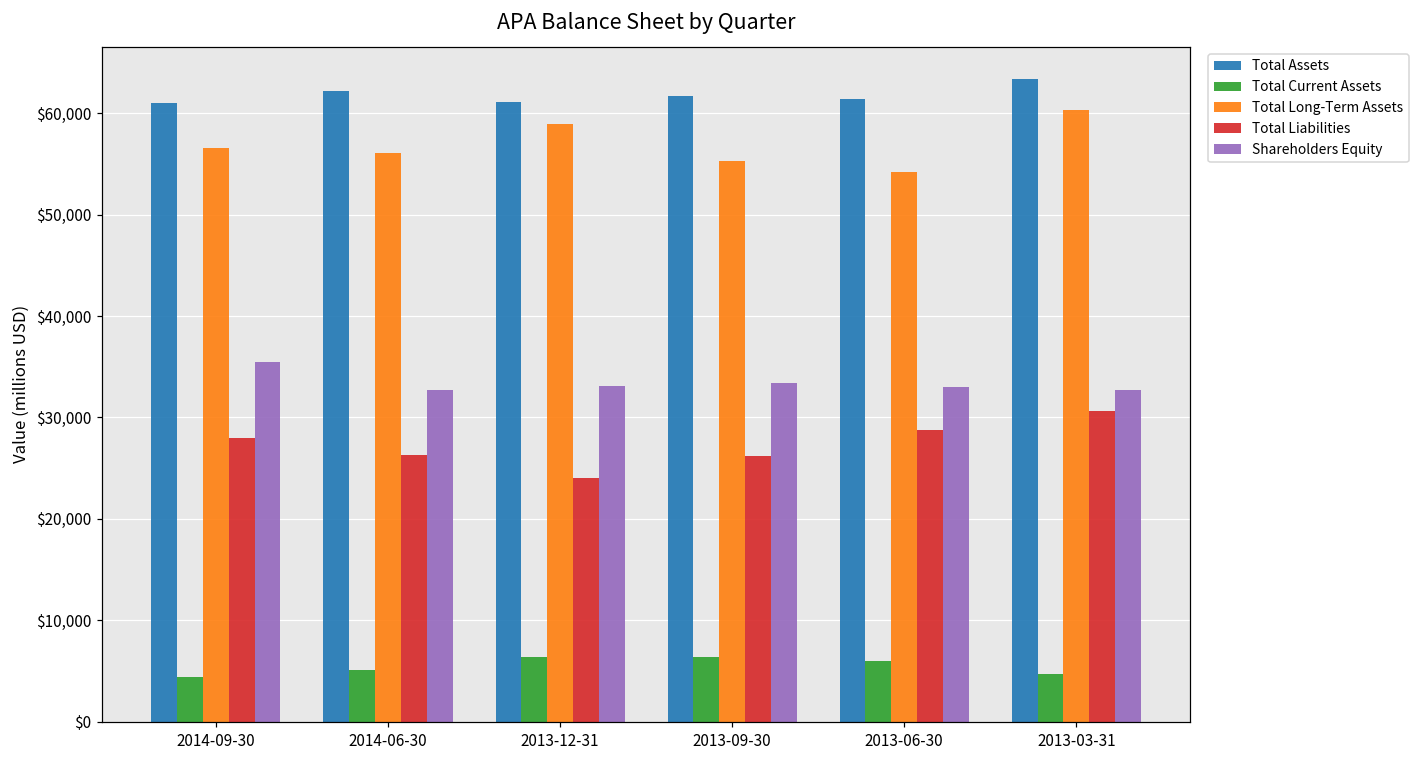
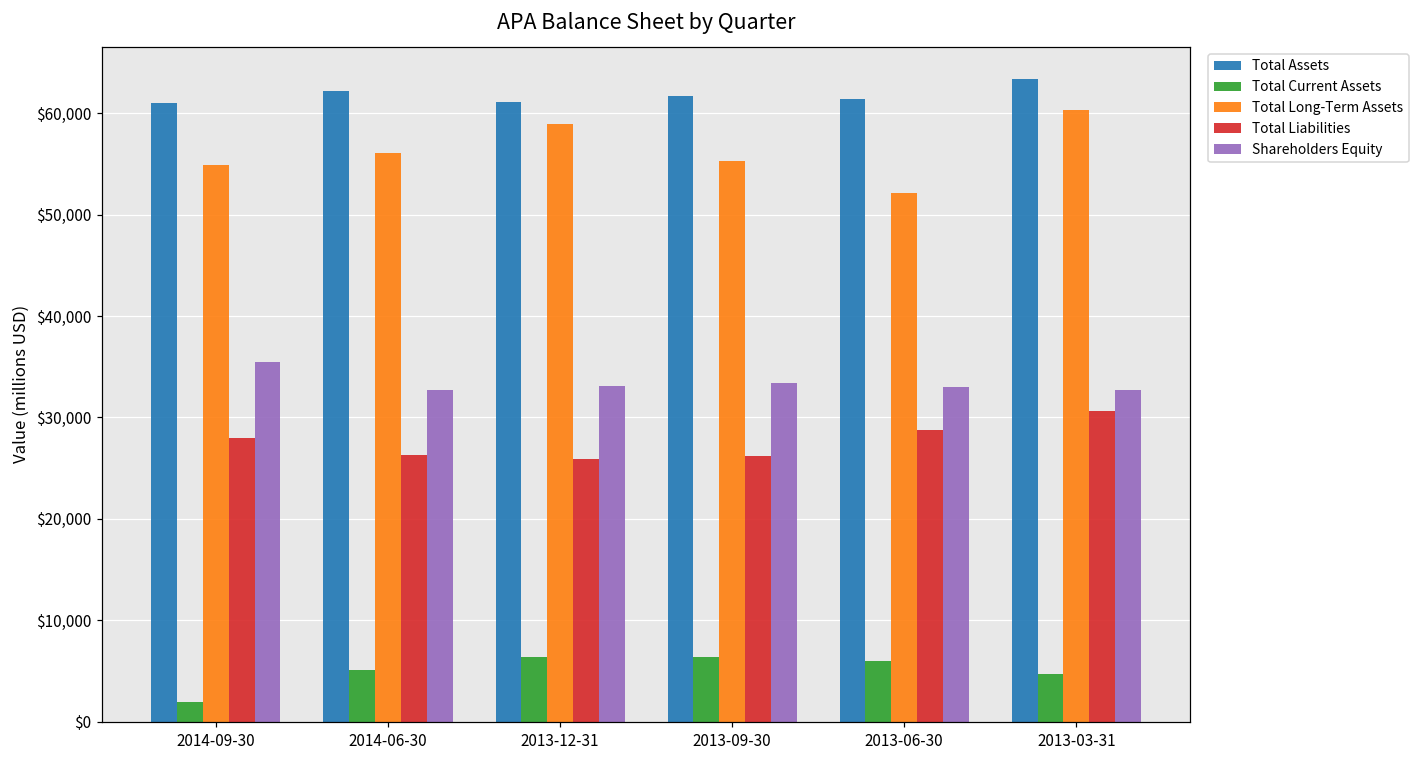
Total Current Assets, 2014-09-30: $4,000 -> $2,000
Total Long-Term Assets, 2014-09-30: $57,000 -> $55,000
Total Liabilities, 2013-12-31: $24,000 -> $26,000
Total Long-Term Assets, 2013-06-30: $54,000 -> $52,000
